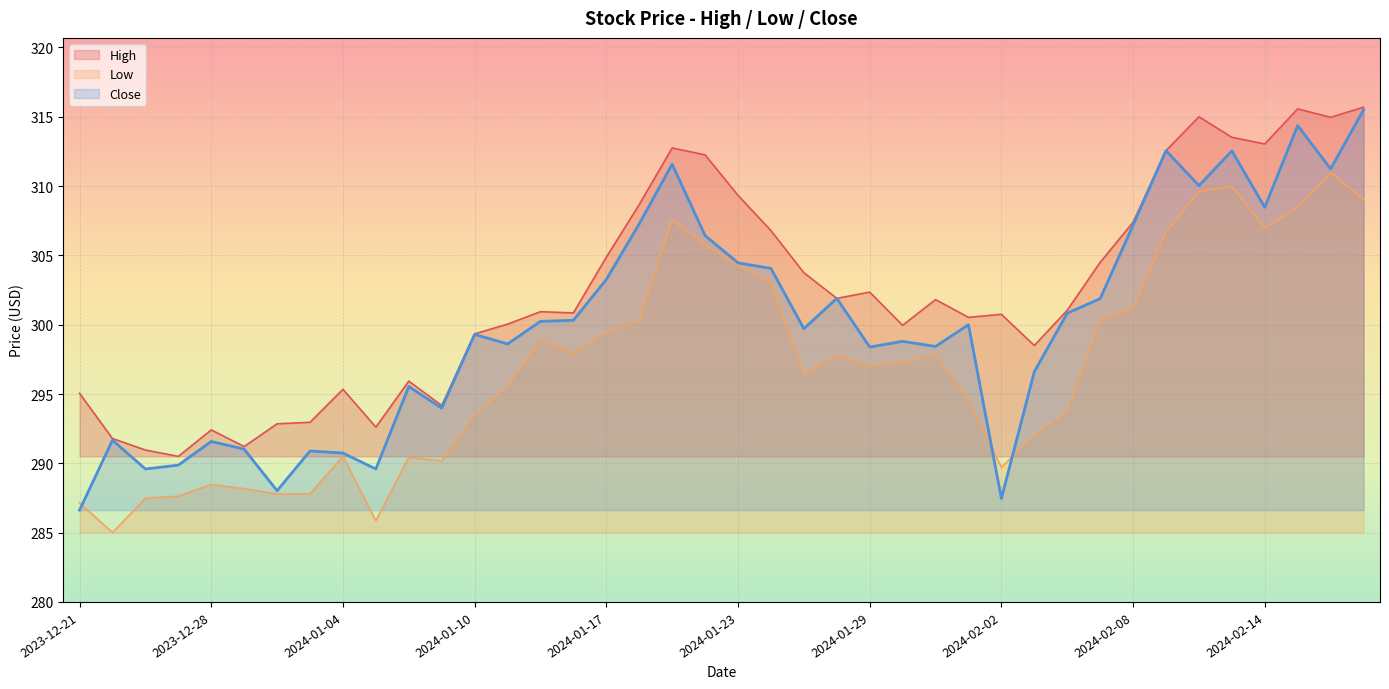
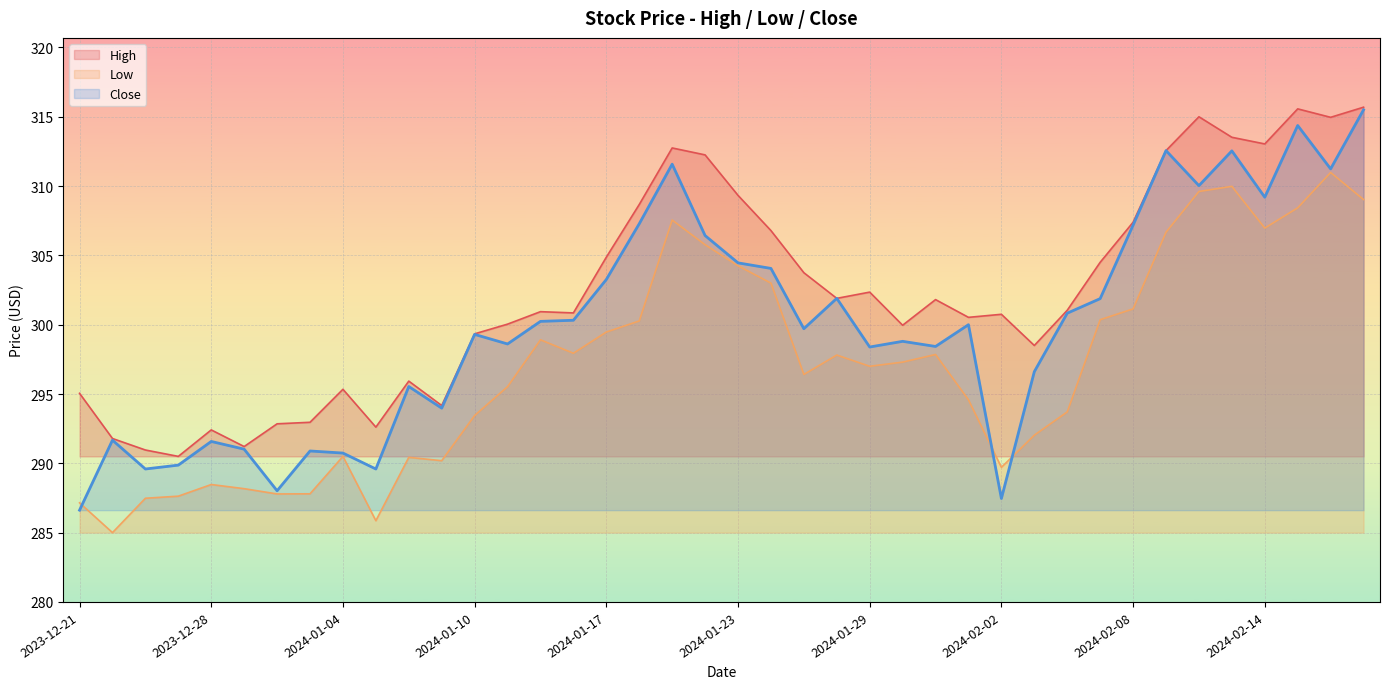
Close, 2024-02-14: 308.5 -> 309.2
